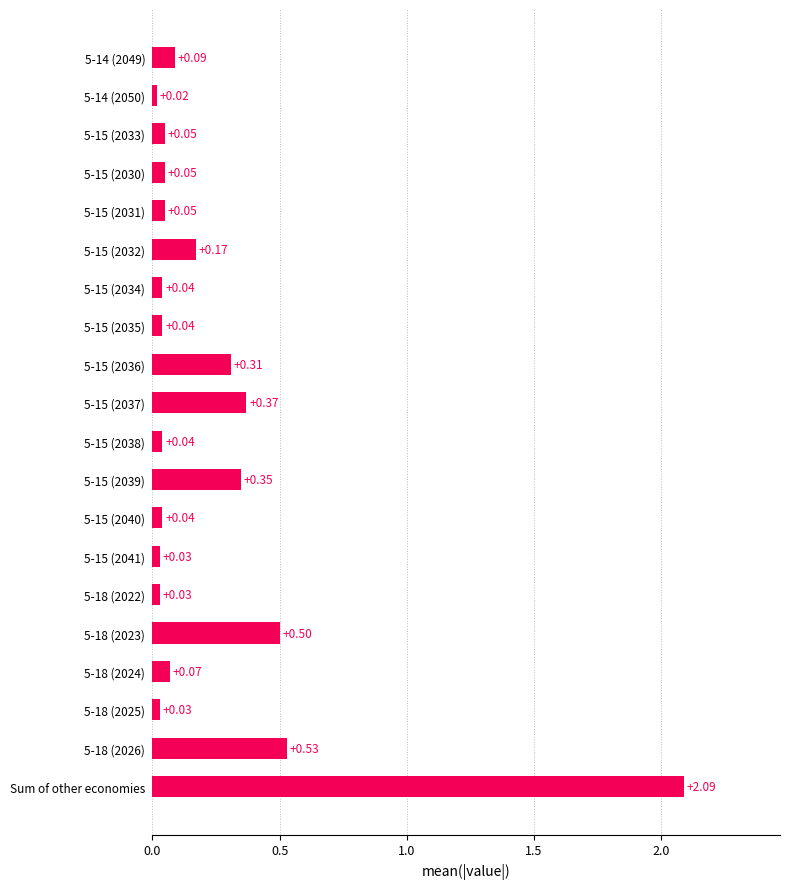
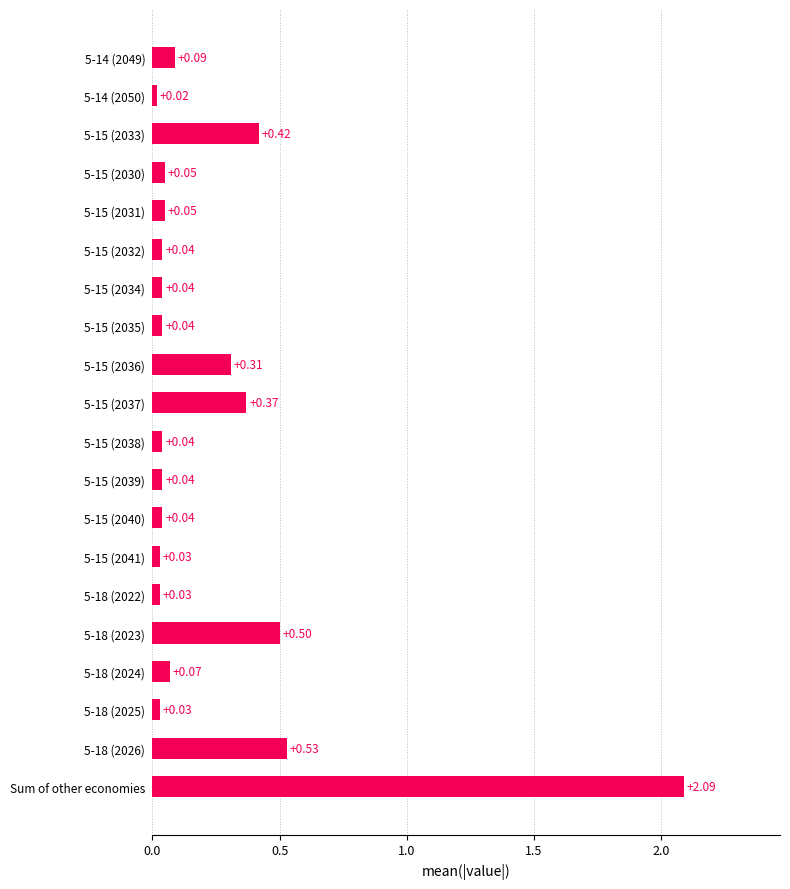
5-15 (2033): +0.05 -> +0.42
5-15 (2032): +0.17 -> +0.04
5-15 (2039): +0.35 -> +0.04
